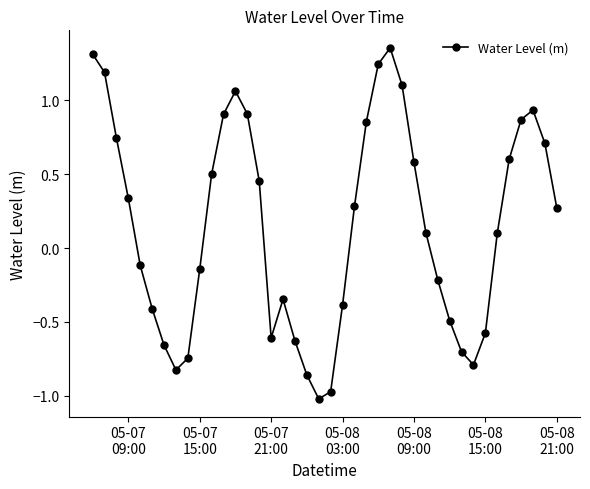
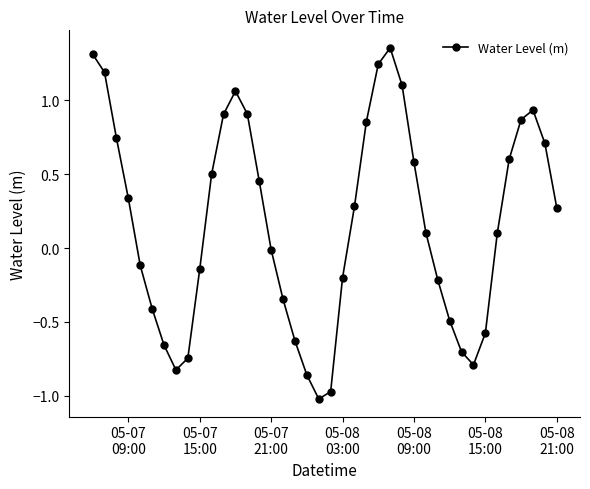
05-07 21:00: -0.61 -> -0.01
05-08 03:00: -0.39 -> -0.20
